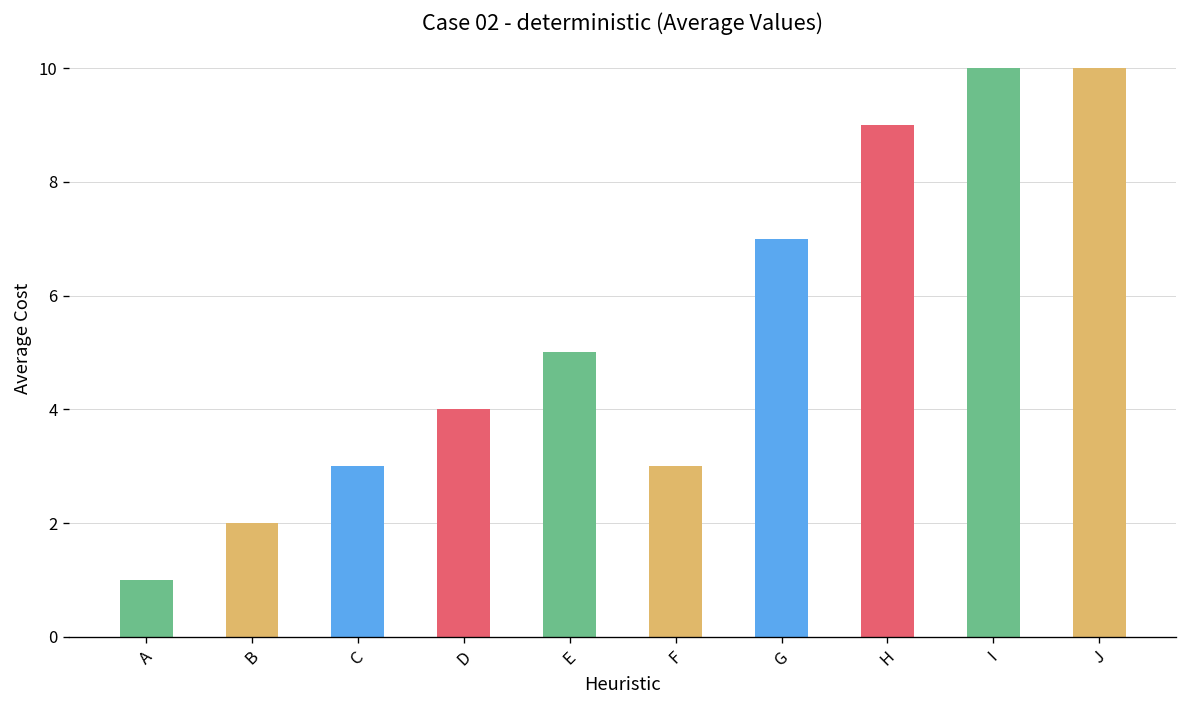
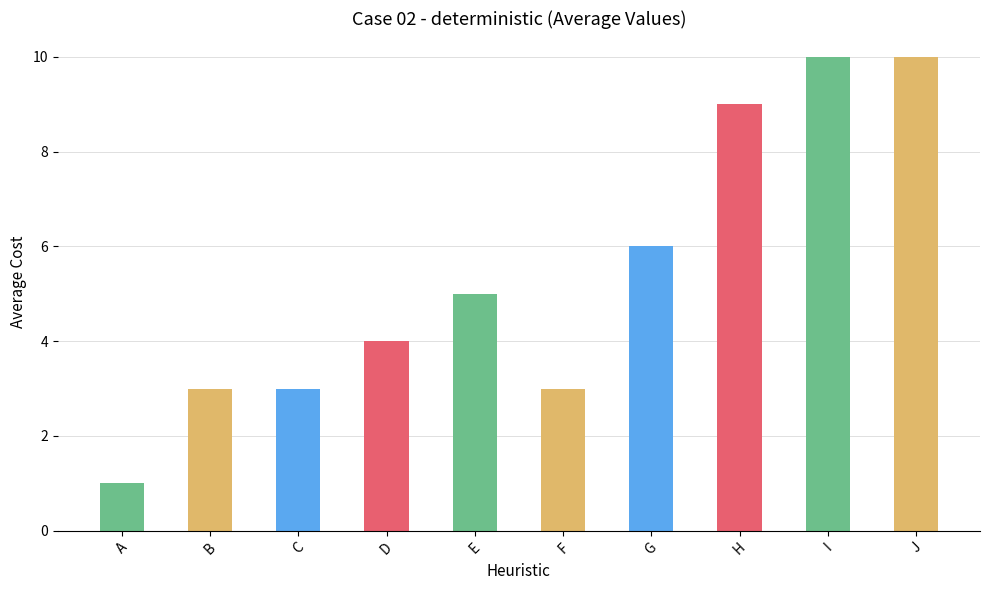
B: 2 -> 3
G: 7 -> 6
